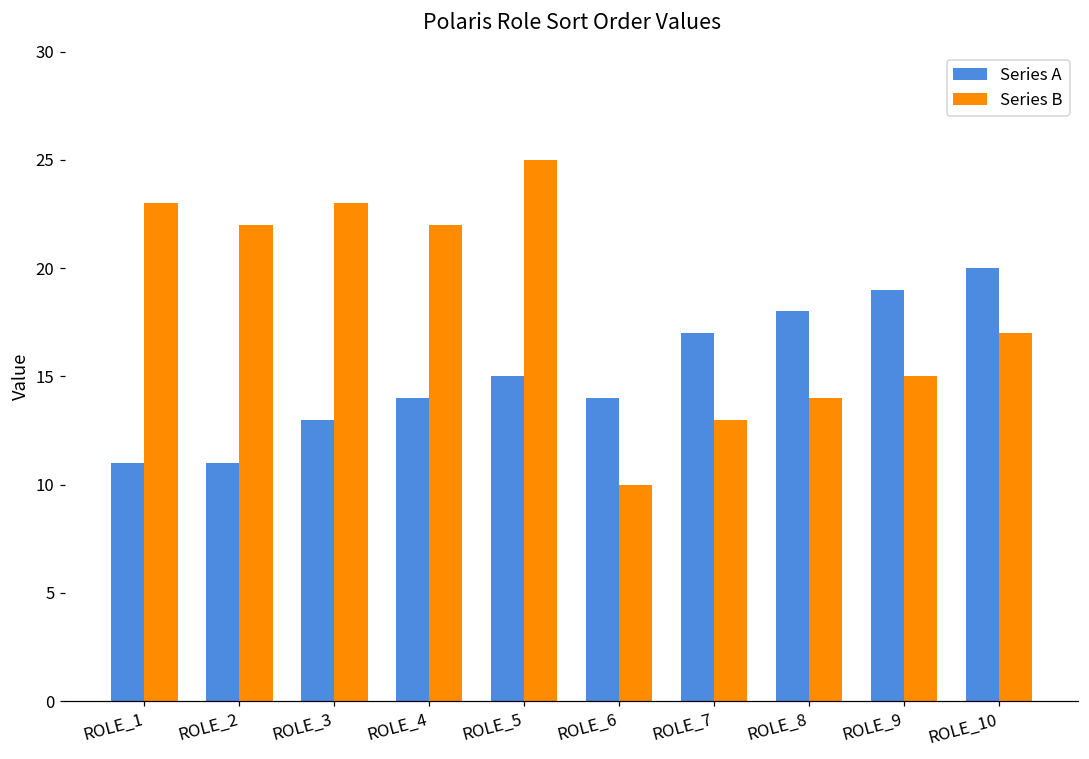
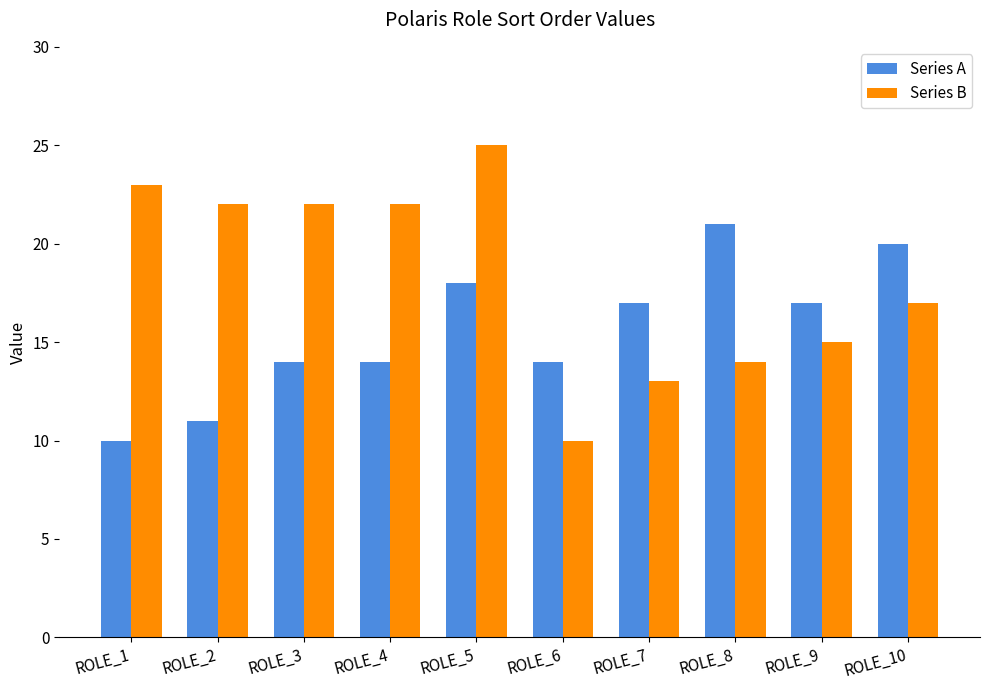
Series A, ROLE_1: 11 -> 10
Series A, ROLE_3: 13 -> 14
Series B, ROLE_3: 23 -> 22
Series A, ROLE_5: 15 -> 18
Series A, ROLE_8: 18 -> 21
Series A, ROLE_9: 19 -> 17
